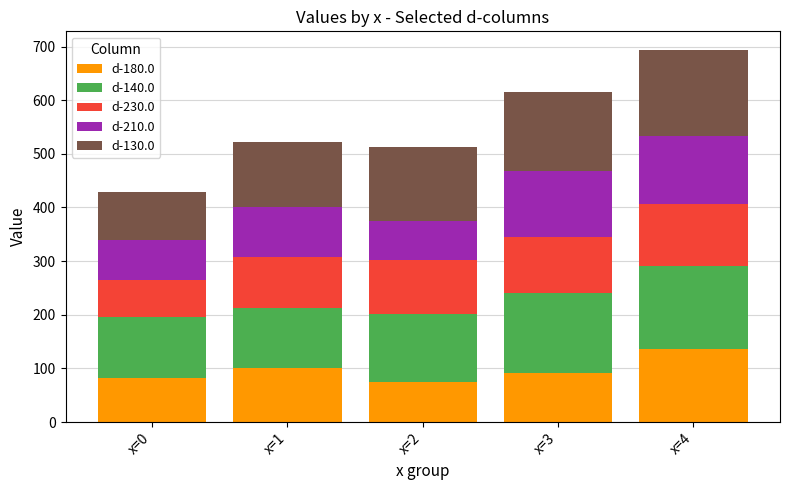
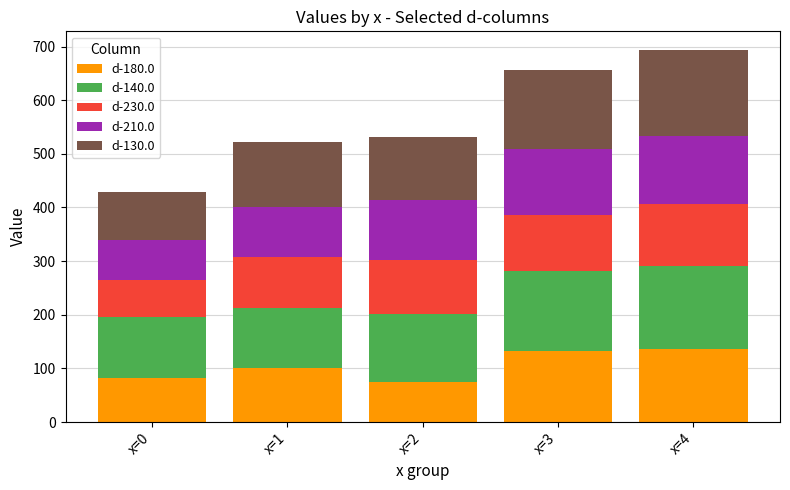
d-210.0, x=2: 70 -> 110
d-130.0, x=2: 140 -> 120
d-180.0, x=3: 90 -> 130
